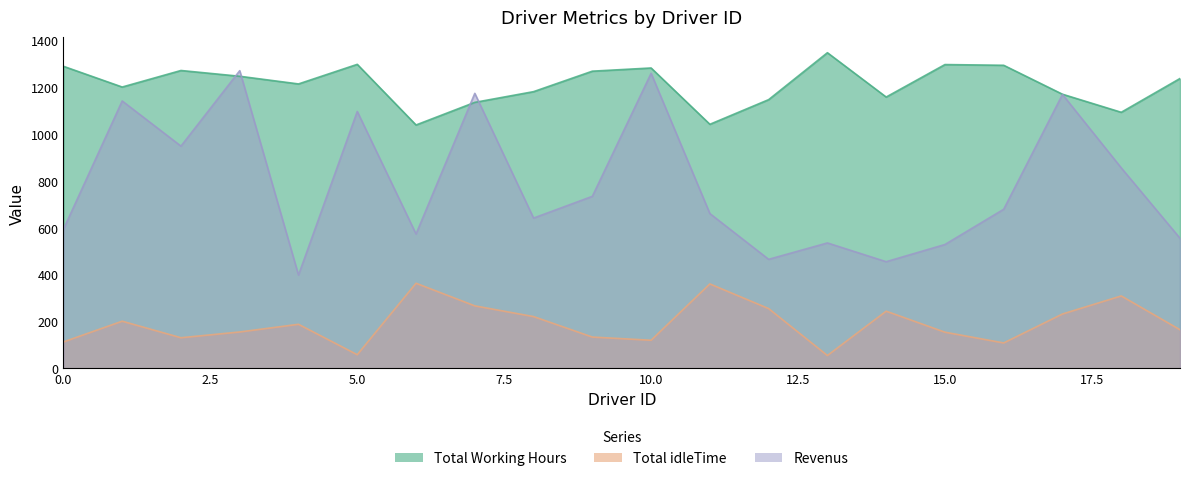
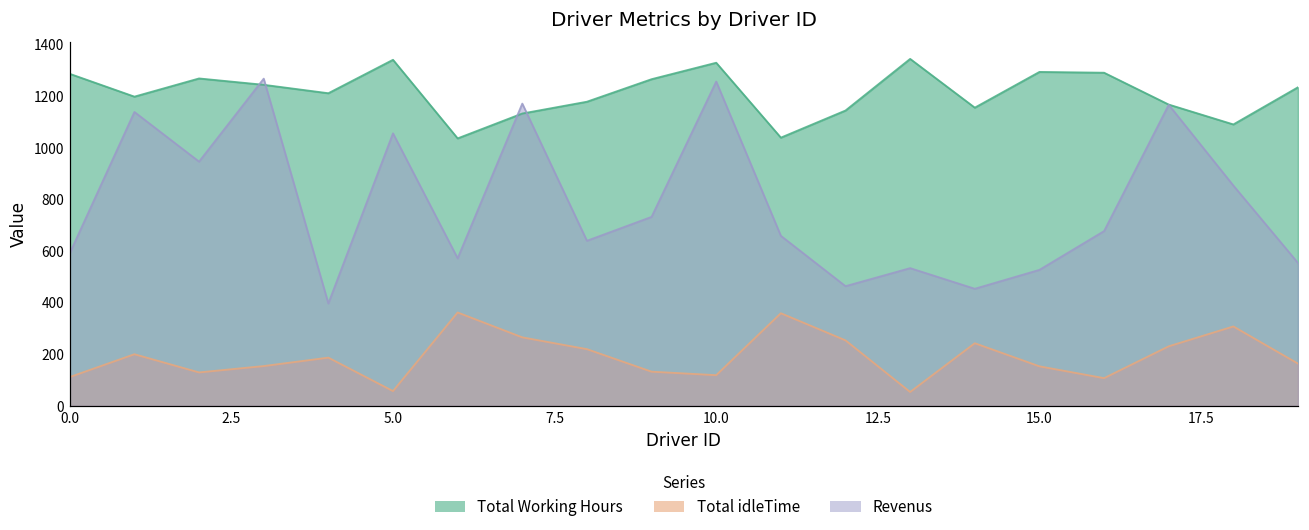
Total Working Hours, 5.0: 1300 -> 1340
Revenus, 5.0: 1100 -> 1060
Total Working Hours, 10.0: 1280 -> 1330
